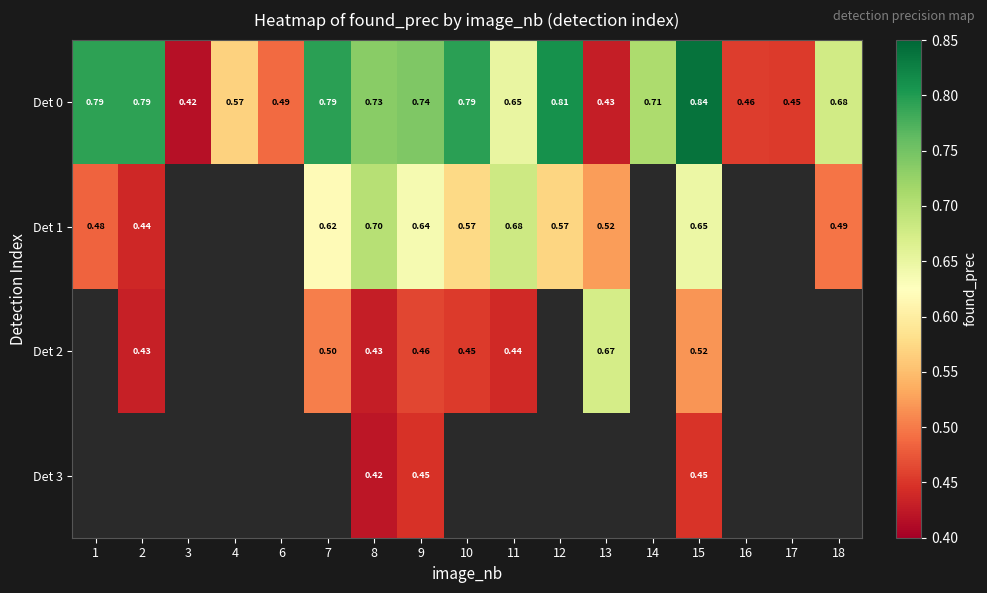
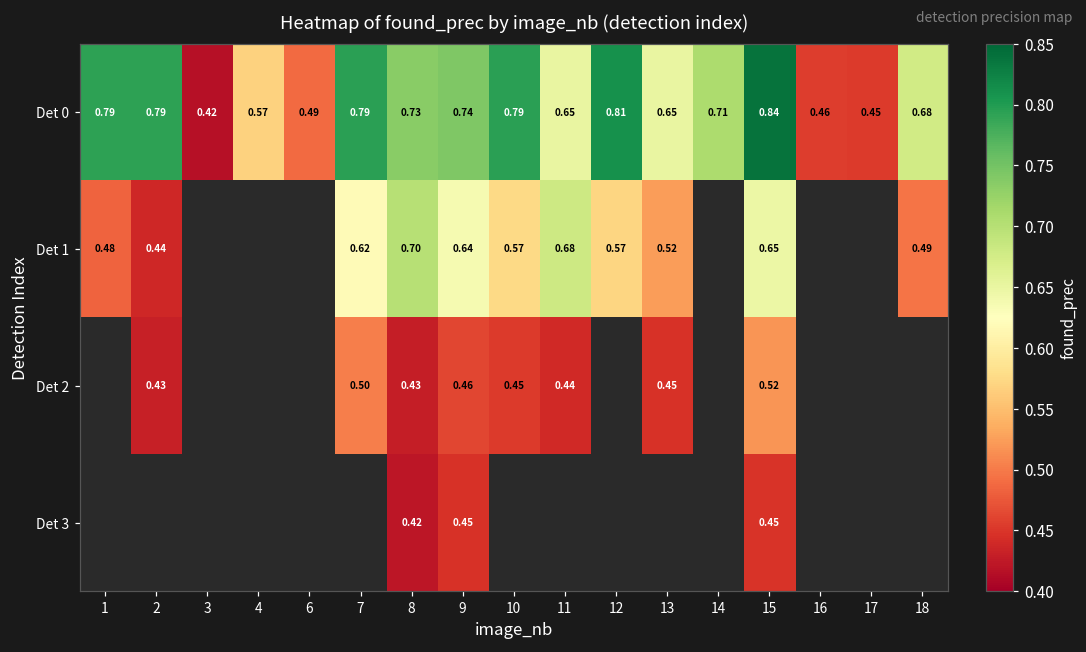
Det 0, 13: 0.43 -> 0.65
Det 2, 13: 0.67 -> 0.45
